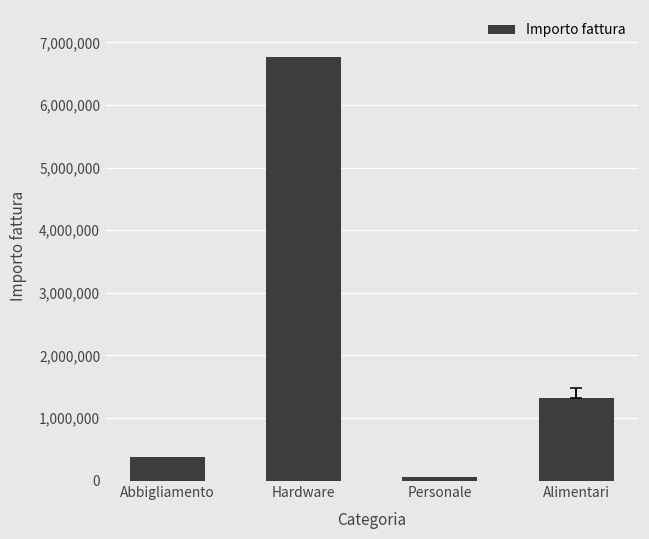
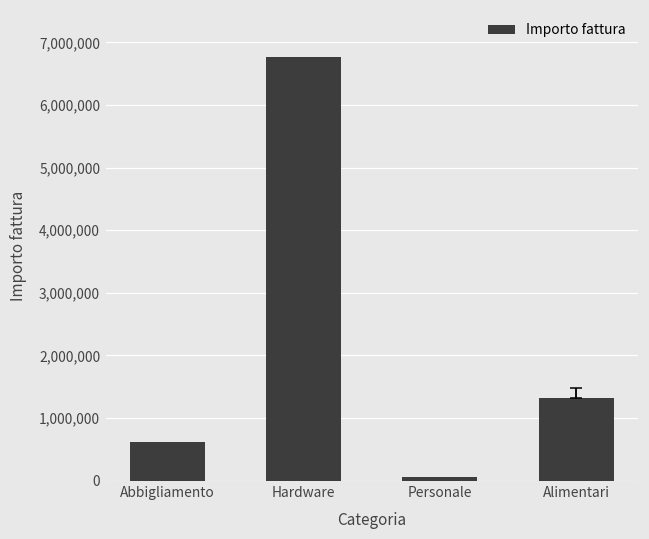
Importo fattura, Abbigliamento: 400,000 -> 600,000
